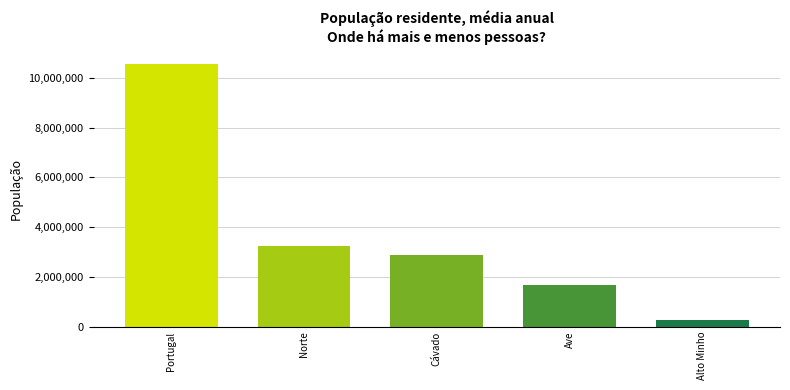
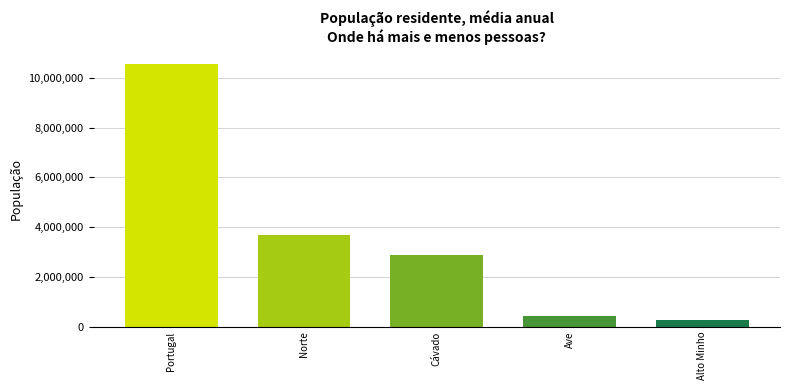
Norte: 3,200,000 -> 3,700,000
Ave: 1,700,000 -> 400,000
